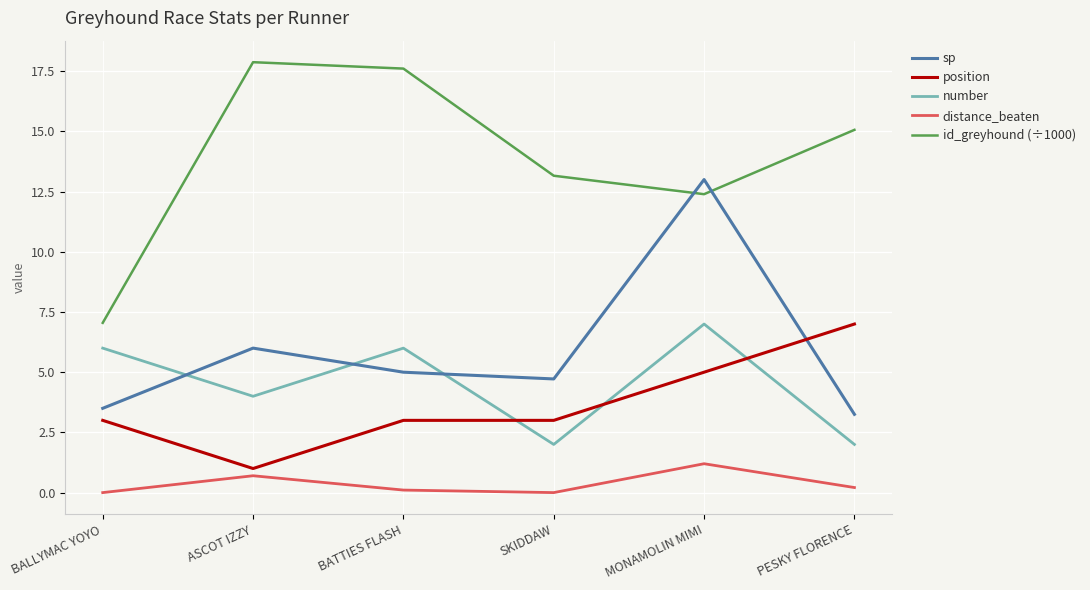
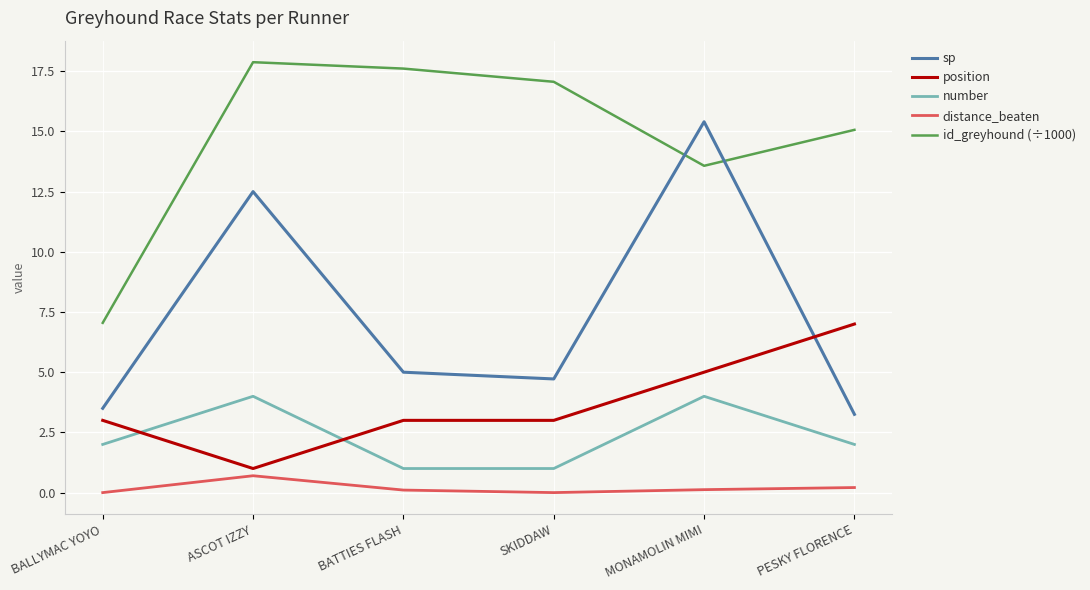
number, BALLYMAC YOYO: 6 -> 2
sp, ASCOT IZZY: 6.0 -> 12.5
number, BATTIES FLASH: 6 -> 1
number, SKIDDAW: 2 -> 1
id_greyhound (÷1000), SKIDDAW: 13.2 -> 17.1
sp, MONAMOLIN MIMI: 13.0 -> 15.4
number, MONAMOLIN MIMI: 7 -> 4
distance_beaten, MONAMOLIN MIMI: 1.2 -> 0.1
id_greyhound (÷1000), MONAMOLIN MIMI: 12.4 -> 13.6
